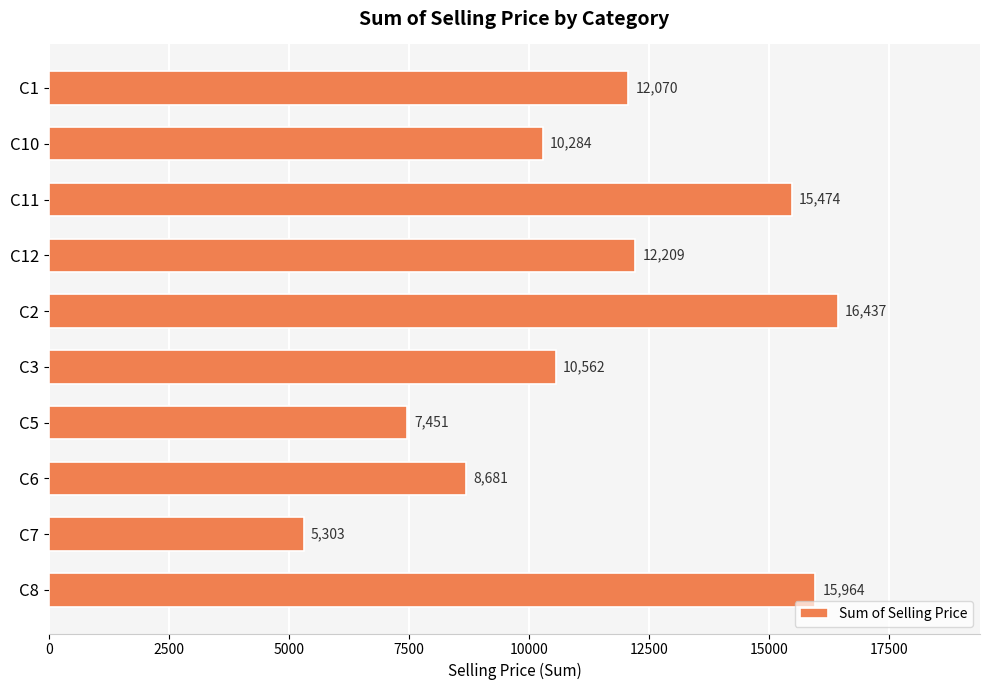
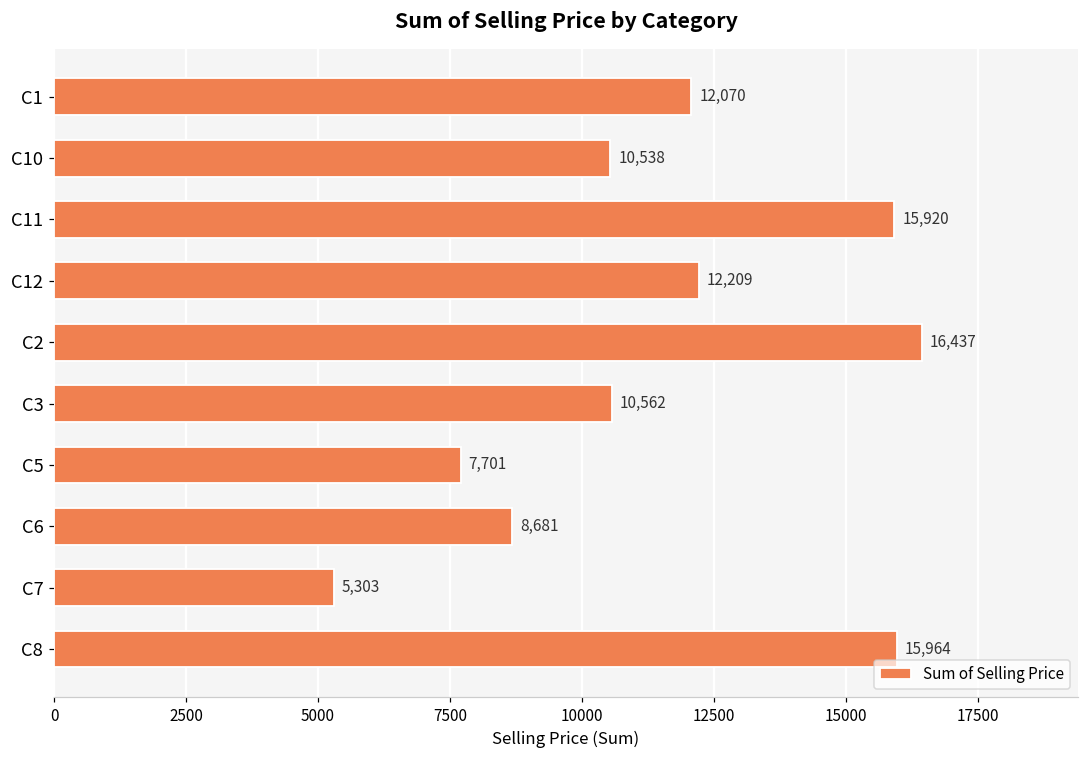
C10: 10,284 -> 10,538
C11: 15,474 -> 15,920
C5: 7,451 -> 7,701
